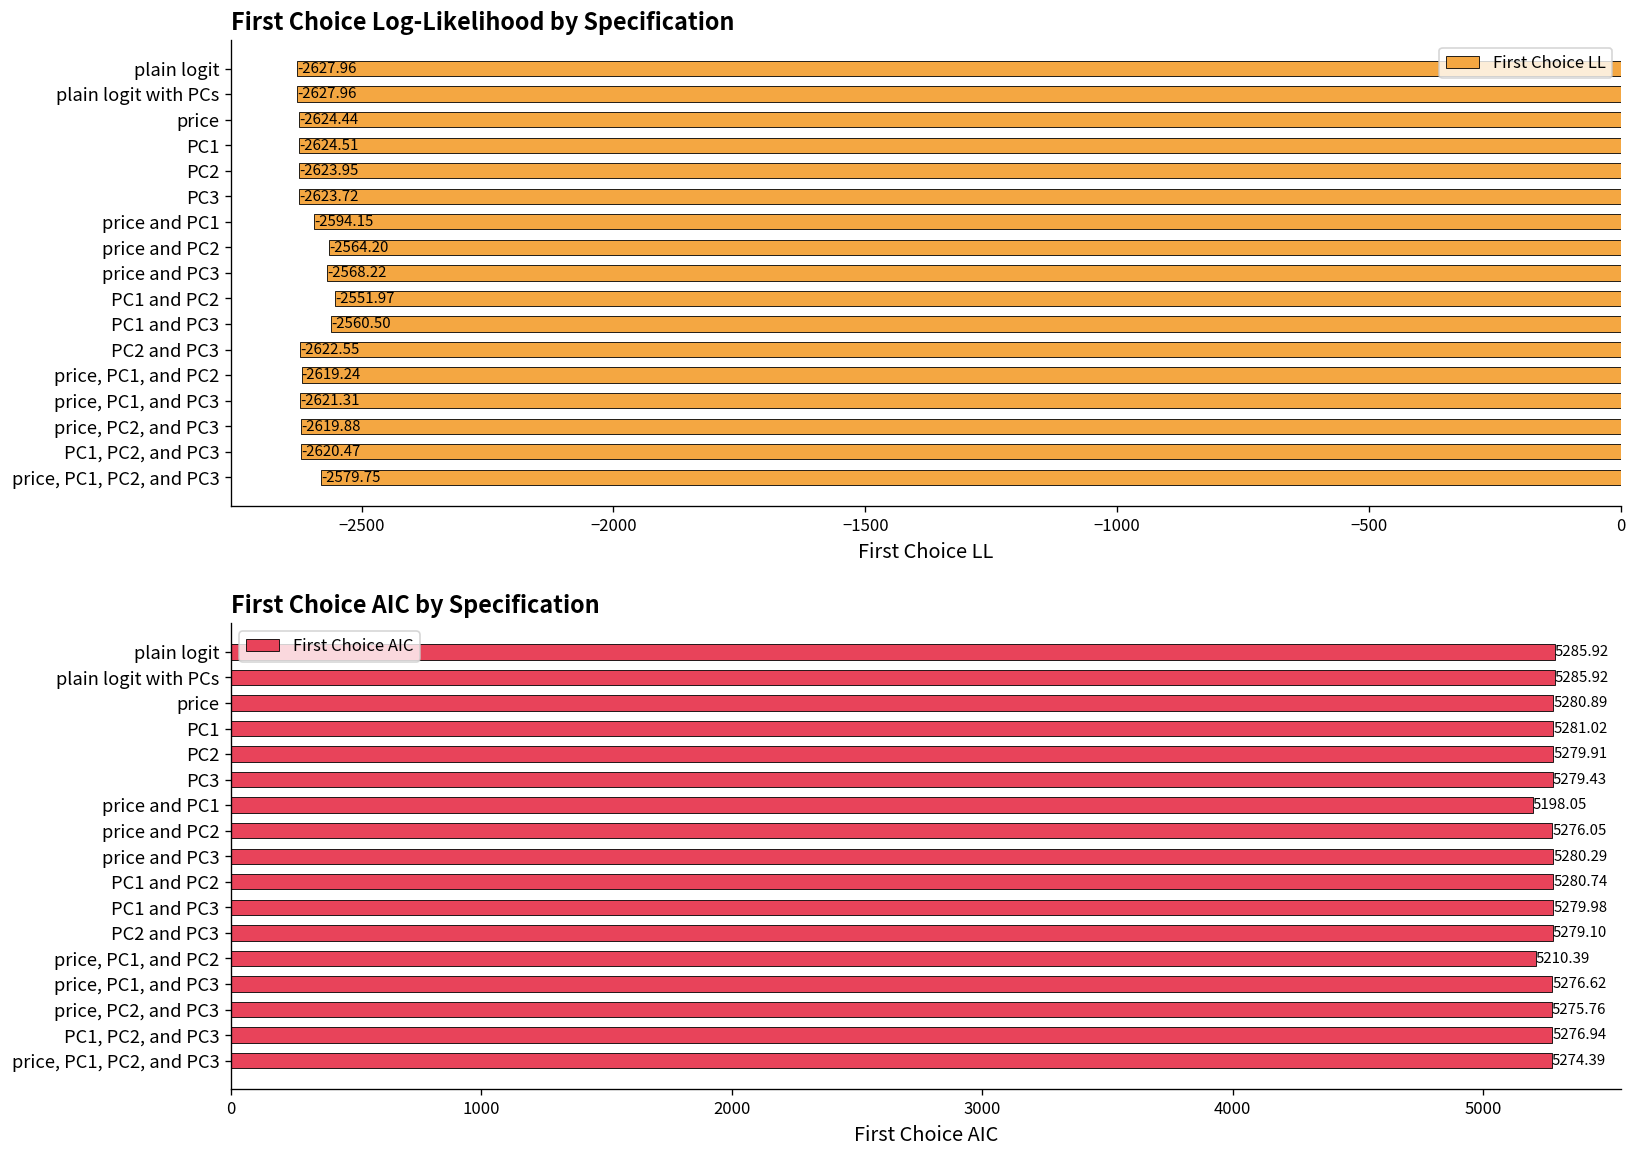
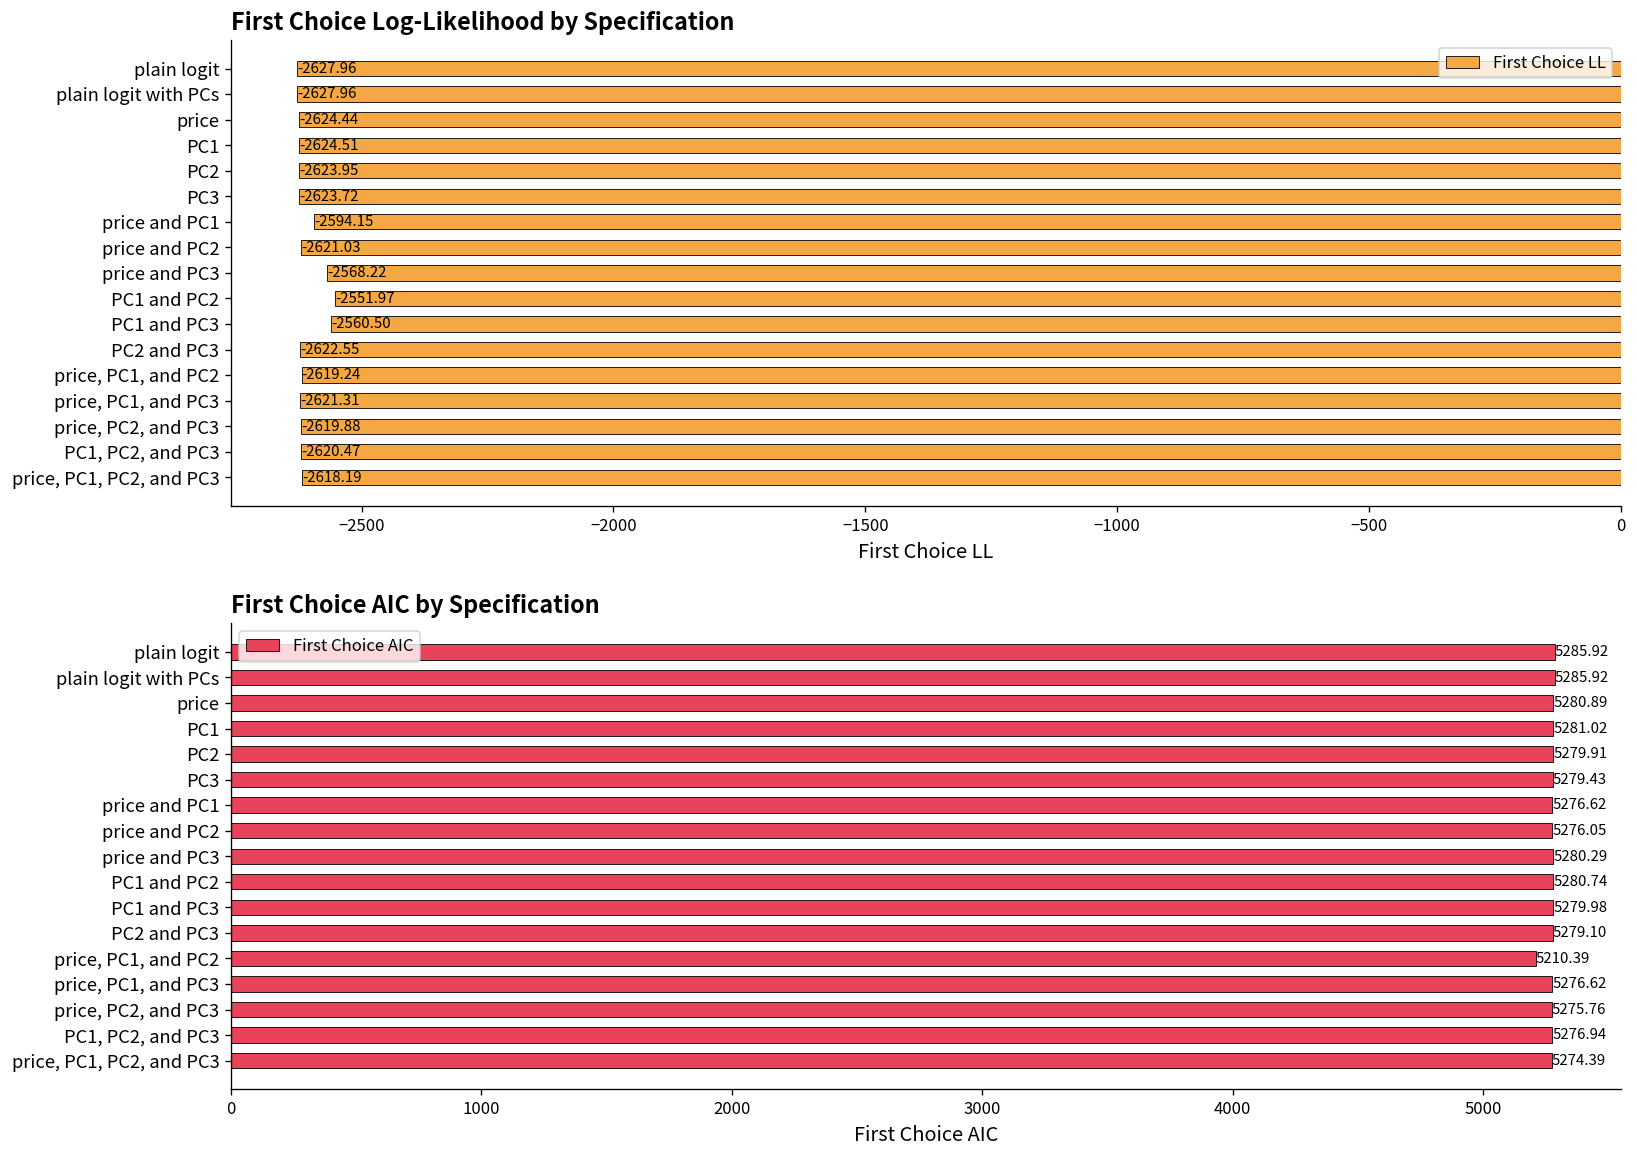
First Choice Log-Likelihood by Specification, price and PC2: -2564.20 -> -2621.03
First Choice Log-Likelihood by Specification, price, PC1, PC2, and PC3: -2579.75 -> -2618.19
First Choice AIC by Specification, price and PC1: 5198.05 -> 5276.62
